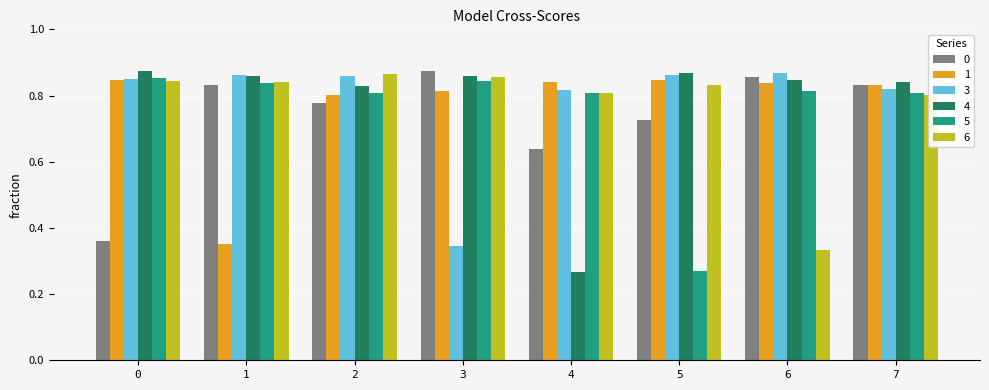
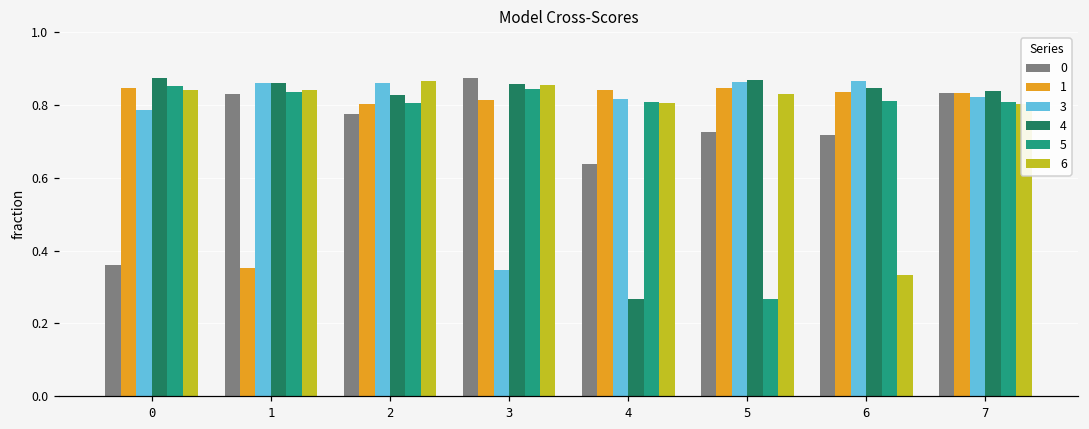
3, 0: 0.85 -> 0.79
0, 6: 0.86 -> 0.72
